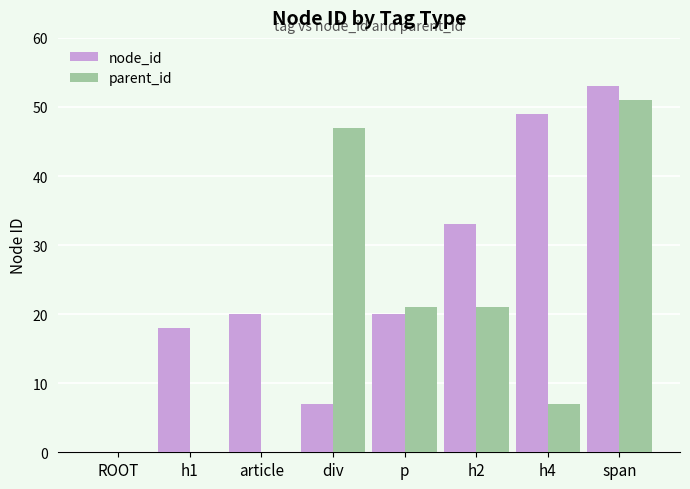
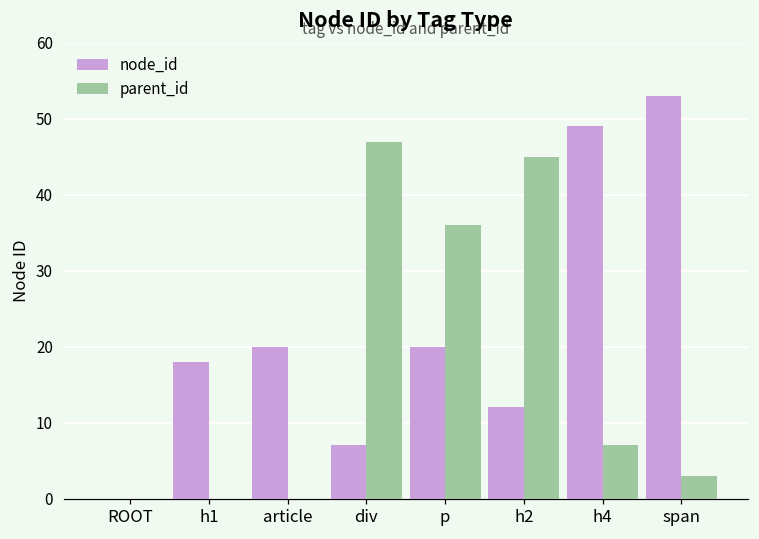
parent_id, p: 21 -> 36
node_id, h2: 33 -> 12
parent_id, h2: 21 -> 45
parent_id, span: 51 -> 3
